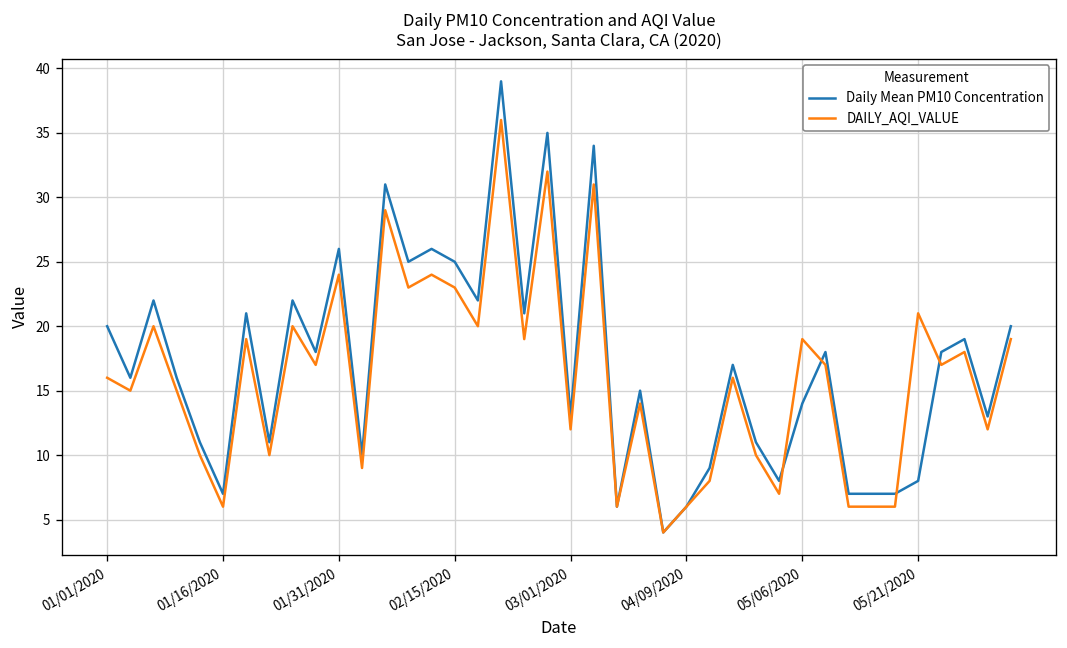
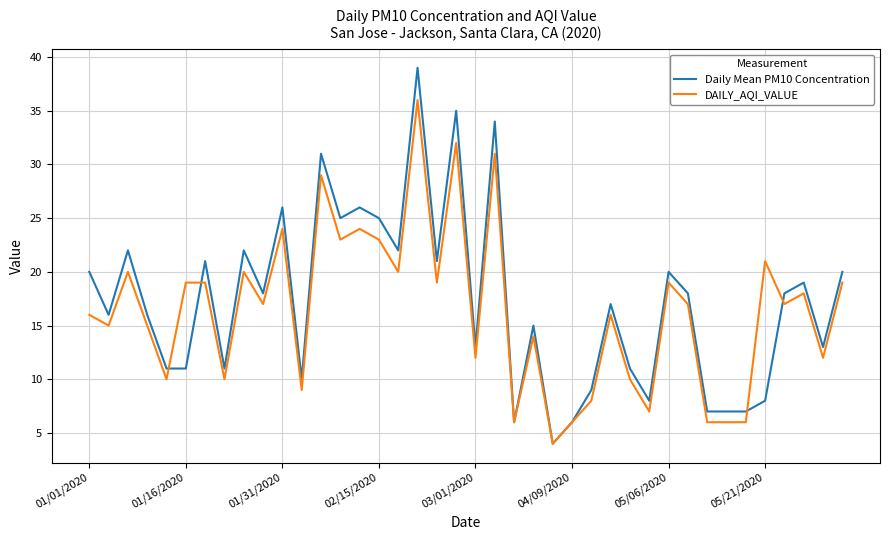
Daily Mean PM10 Concentration, 01/16/2020: 7 -> 11
DAILY_AQI_VALUE, 01/16/2020: 6 -> 19
Daily Mean PM10 Concentration, 05/06/2020: 14 -> 20
